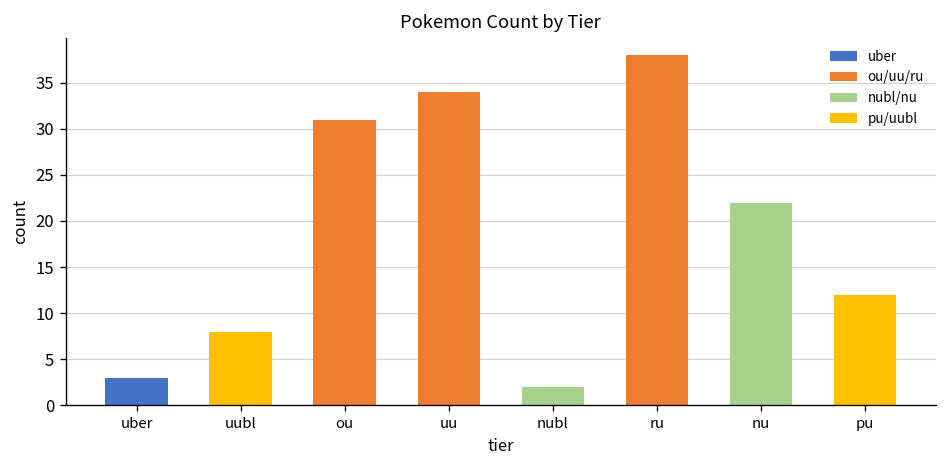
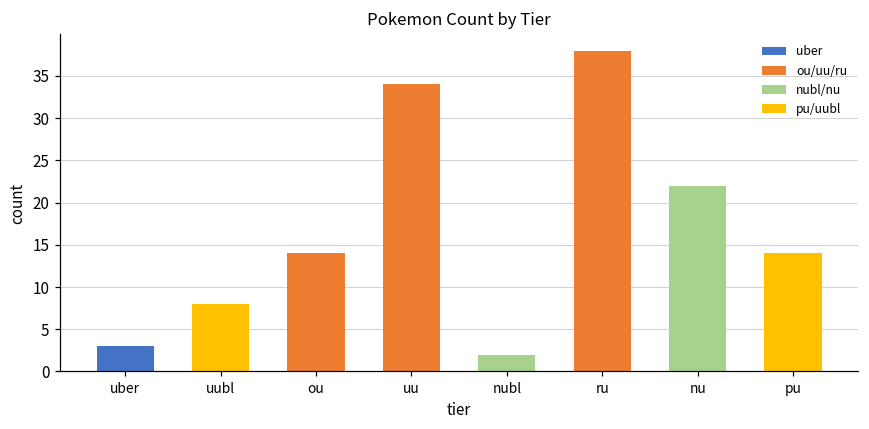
ou/uu/ru, ou: 31 -> 14
pu/uubl, pu: 12 -> 14
